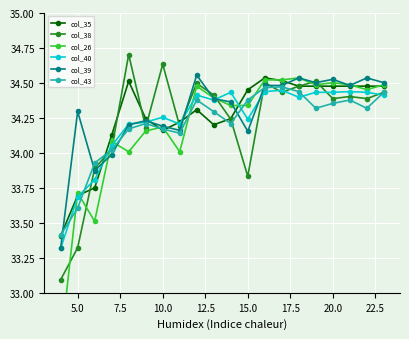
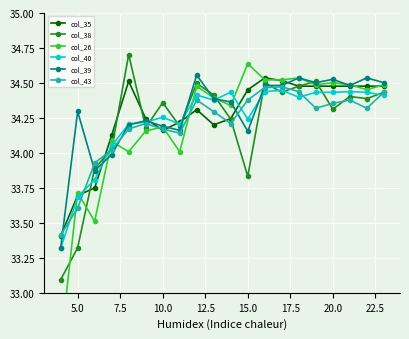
col_38, 10.0: 34.63 -> 34.36
col_26, 15.0: 34.34 -> 34.64
col_38, 20.0: 34.39 -> 34.31
